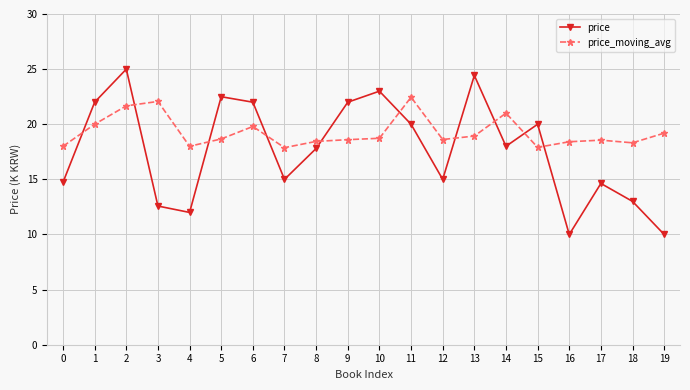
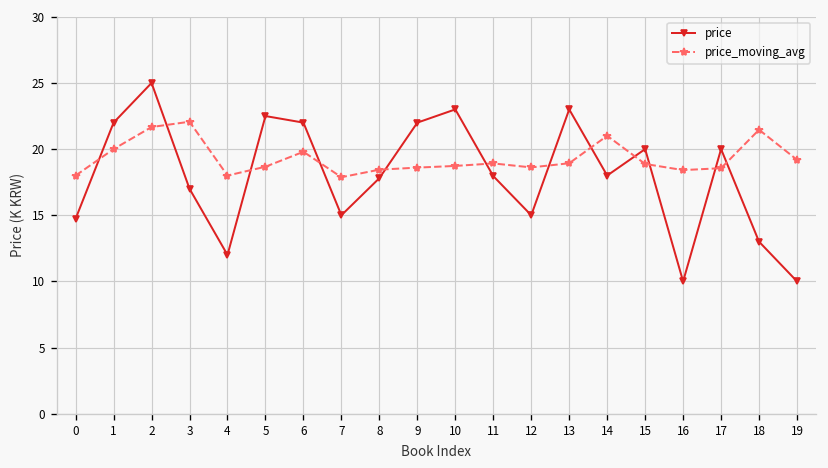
price, 3: 12.6 -> 17.0
price, 11: 20.0 -> 18.0
price_moving_avg, 11: 22.5 -> 18.9
price, 13: 24.4 -> 23.0
price_moving_avg, 15: 17.9 -> 18.9
price, 17: 14.6 -> 20.0
price_moving_avg, 18: 18.3 -> 21.5
